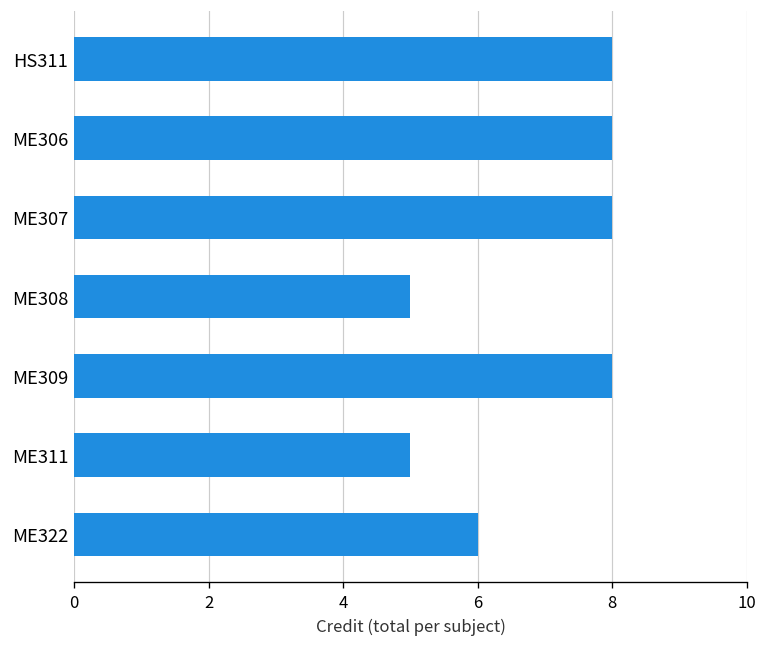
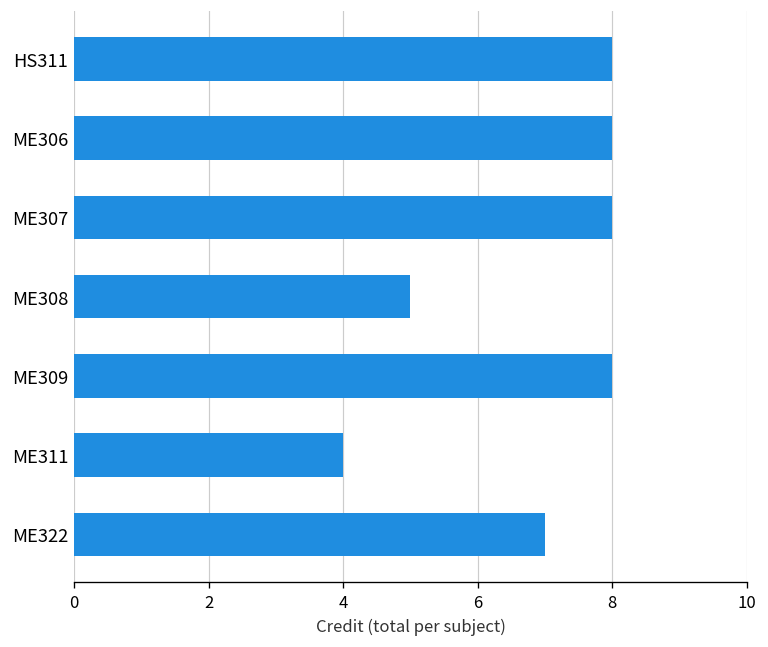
ME311: 5 -> 4
ME322: 6 -> 7
